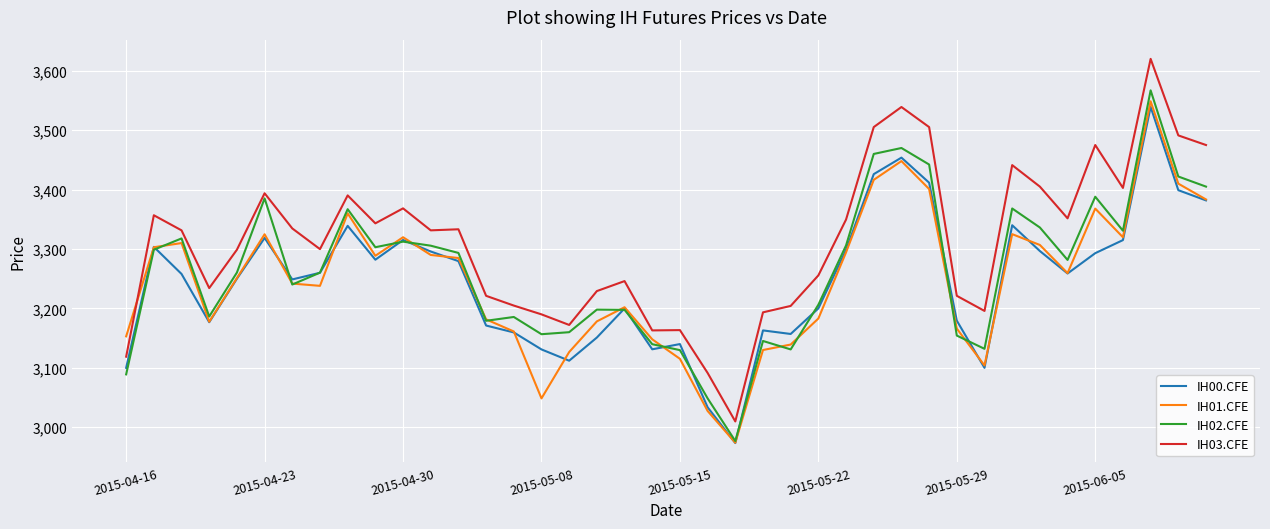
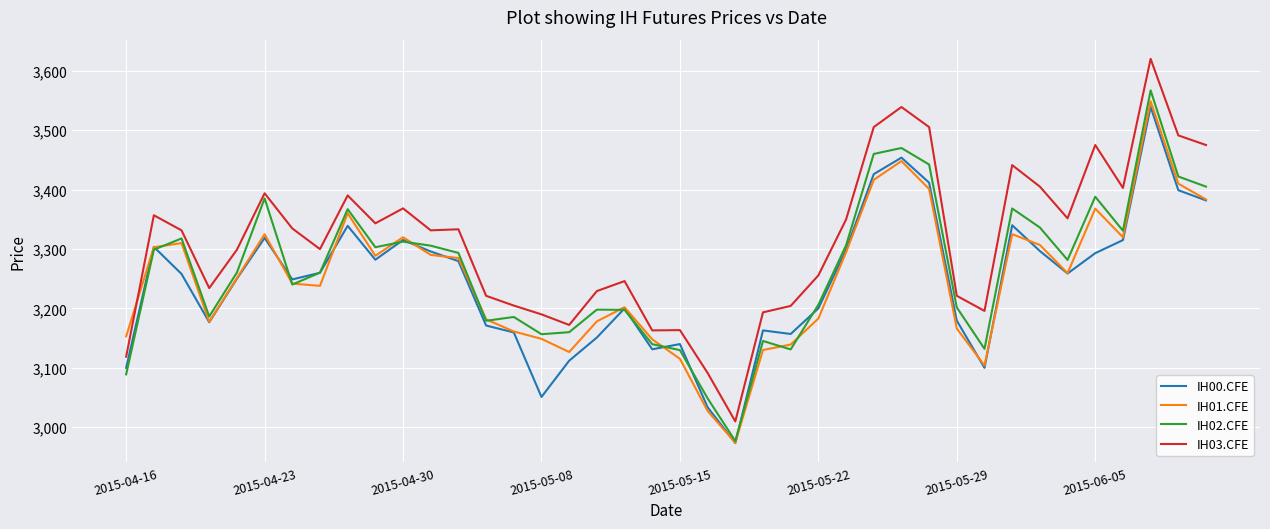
IH00.CFE, 2015-05-08: 3,130 -> 3,050
IH01.CFE, 2015-05-08: 3,050 -> 3,150
IH02.CFE, 2015-05-29: 3,150 -> 3,200
